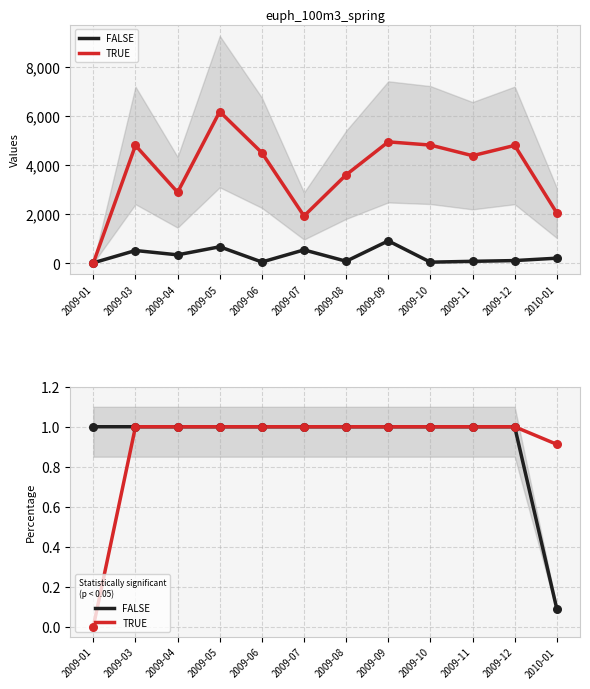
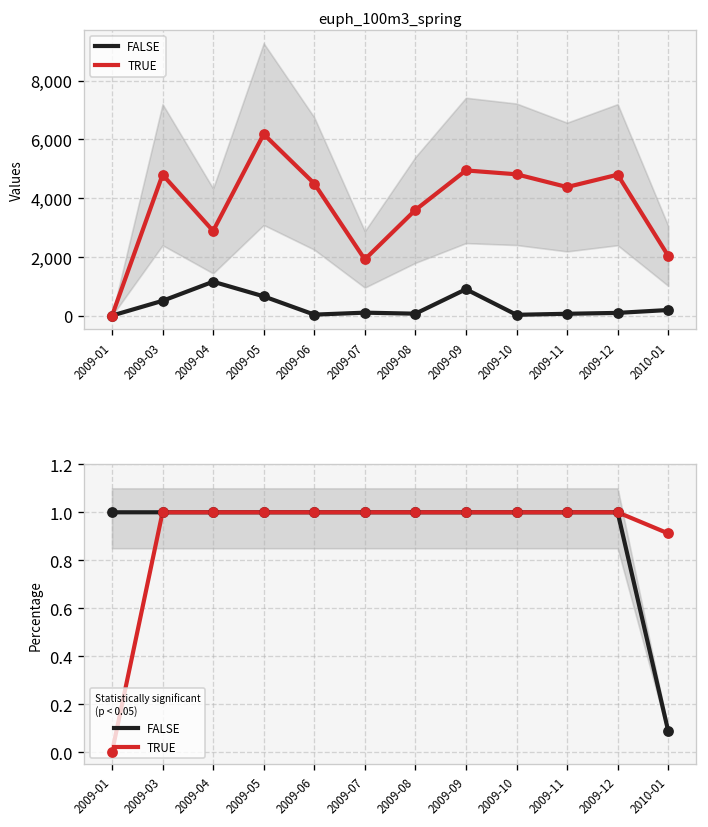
euph_100m3_spring, FALSE, 2009-04: 300 -> 1,200
euph_100m3_spring, FALSE, 2009-07: 500 -> 100
